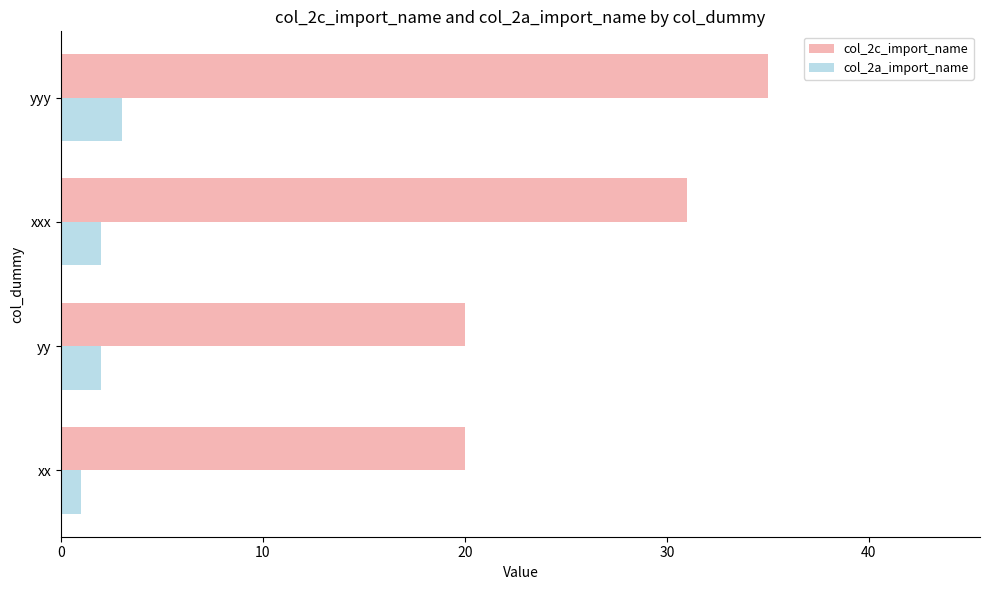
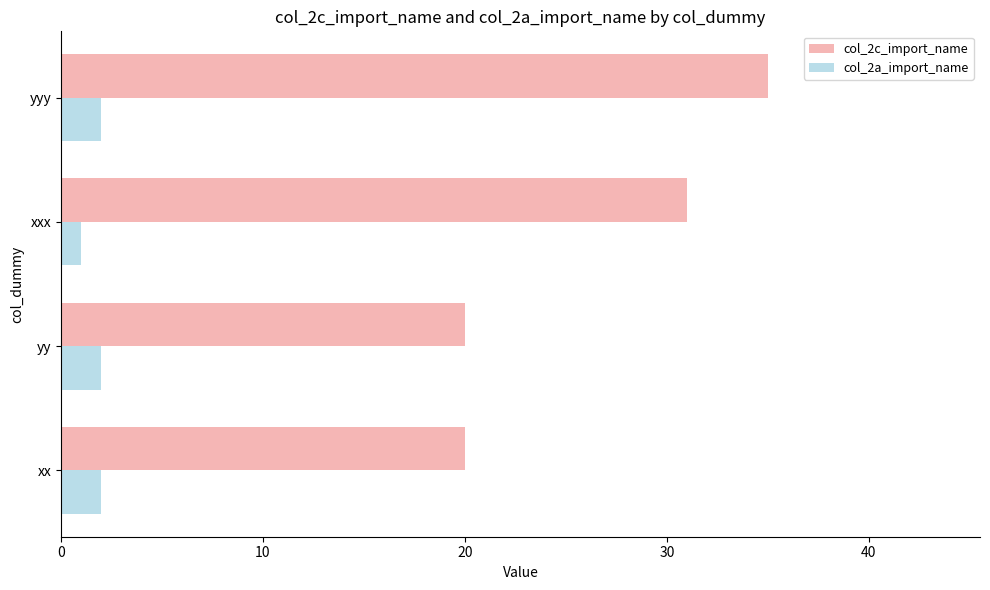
col_2a_import_name, yyy: 3 -> 2
col_2a_import_name, xxx: 2 -> 1
col_2a_import_name, xx: 1 -> 2
